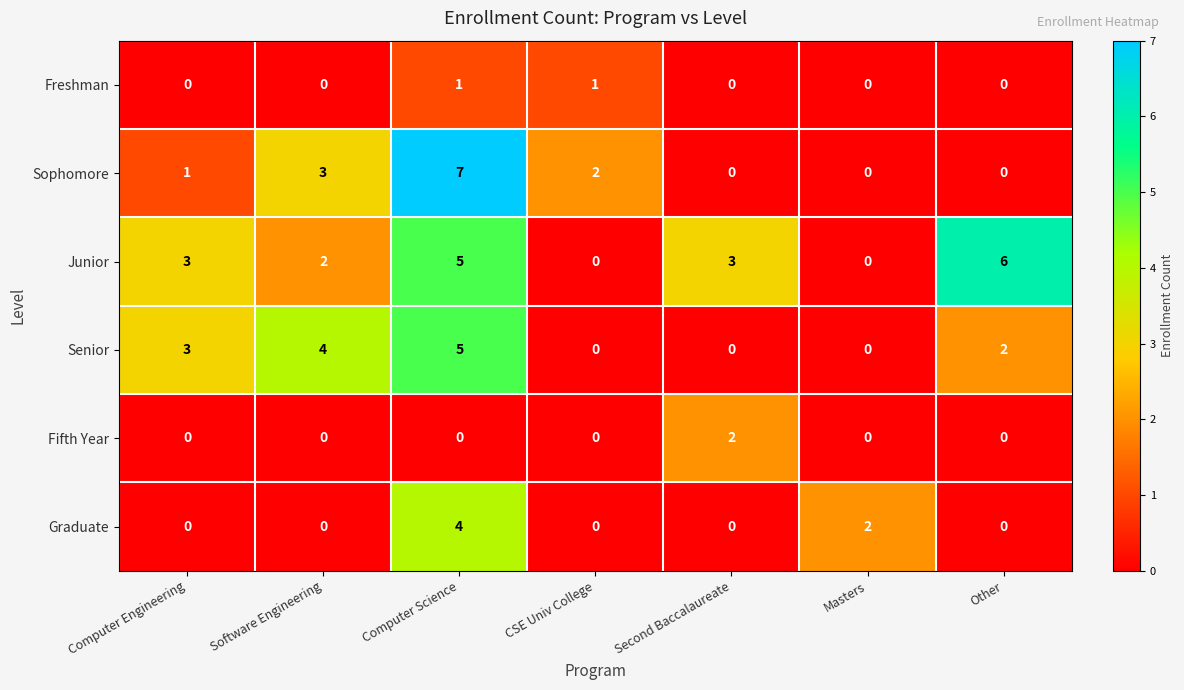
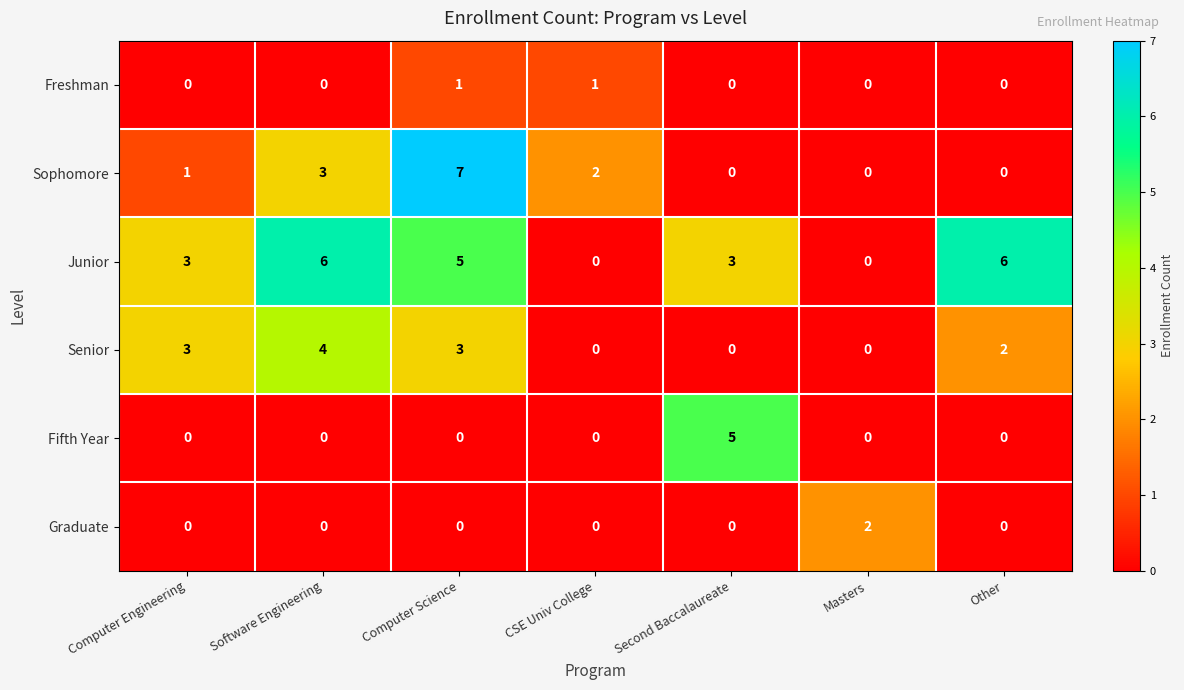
Junior, Software Engineering: 2 -> 6
Senior, Computer Science: 5 -> 3
Fifth Year, Second Baccalaureate: 2 -> 5
Graduate, Computer Science: 4 -> 0
